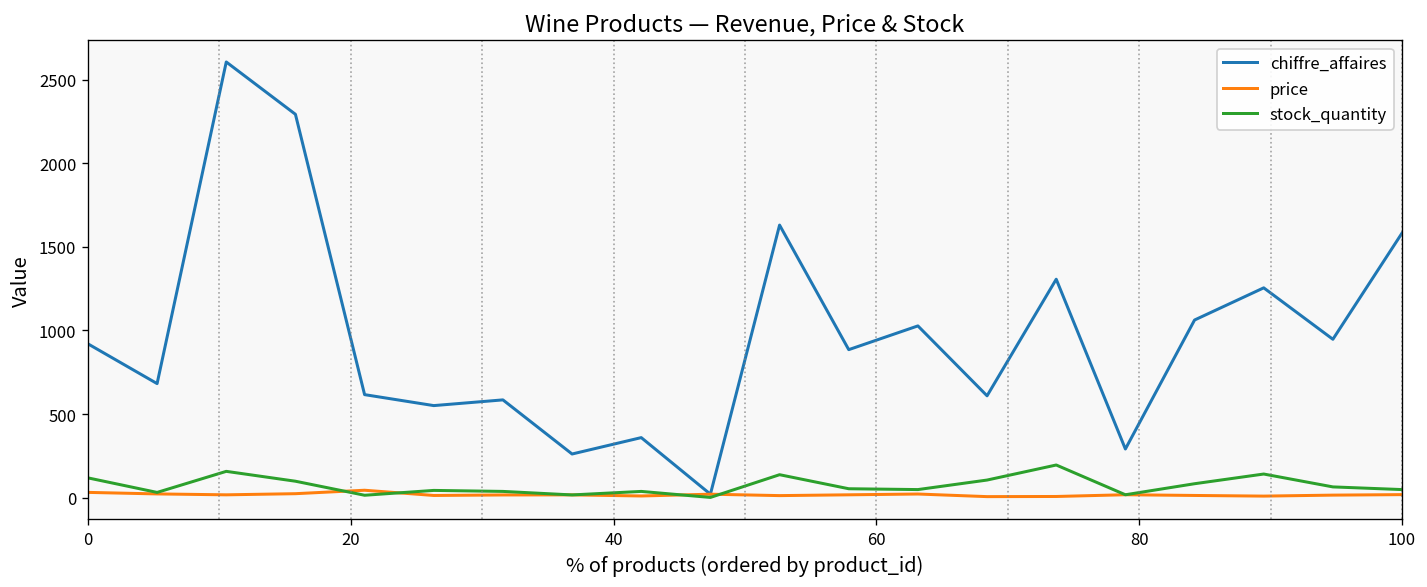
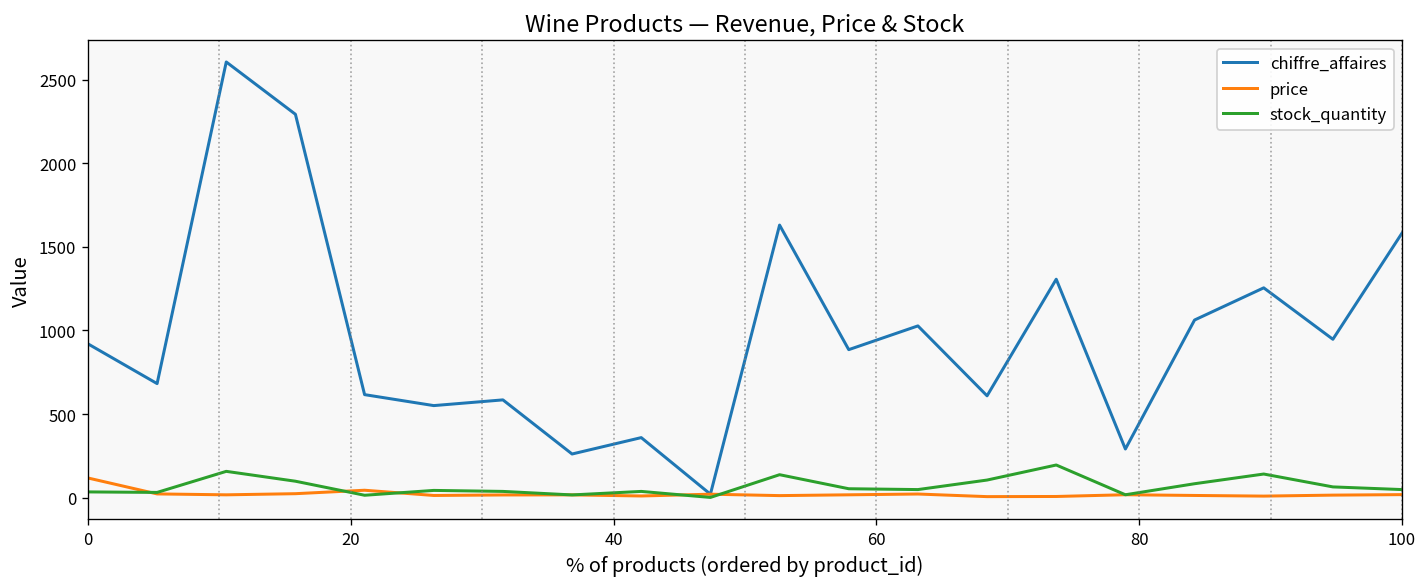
price, 0: 30 -> 120
stock_quantity, 0: 120 -> 30
